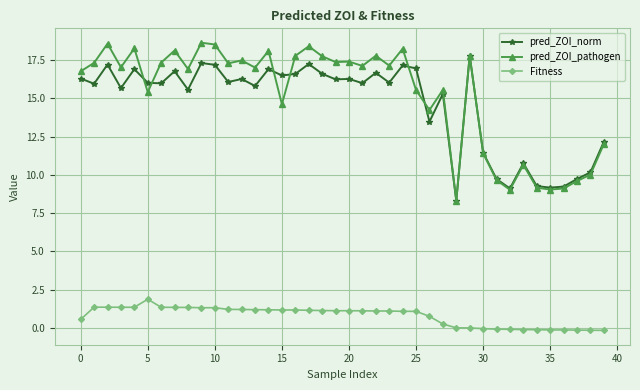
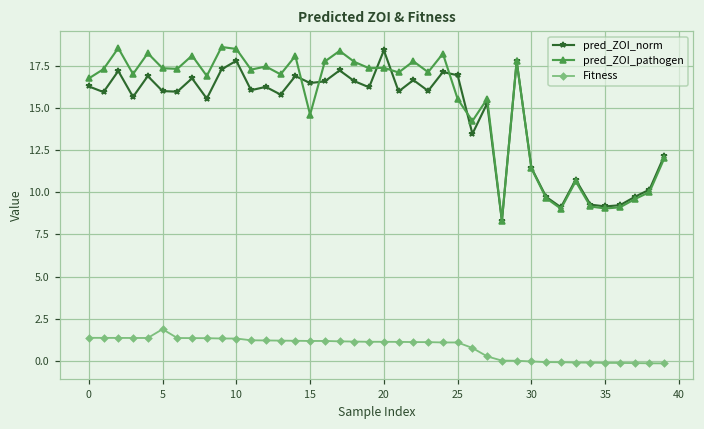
Fitness, 0: 0.6 -> 1.4
pred_ZOI_pathogen, 5: 15.4 -> 17.4
pred_ZOI_norm, 10: 17.2 -> 17.8
pred_ZOI_norm, 20: 16.3 -> 18.4
